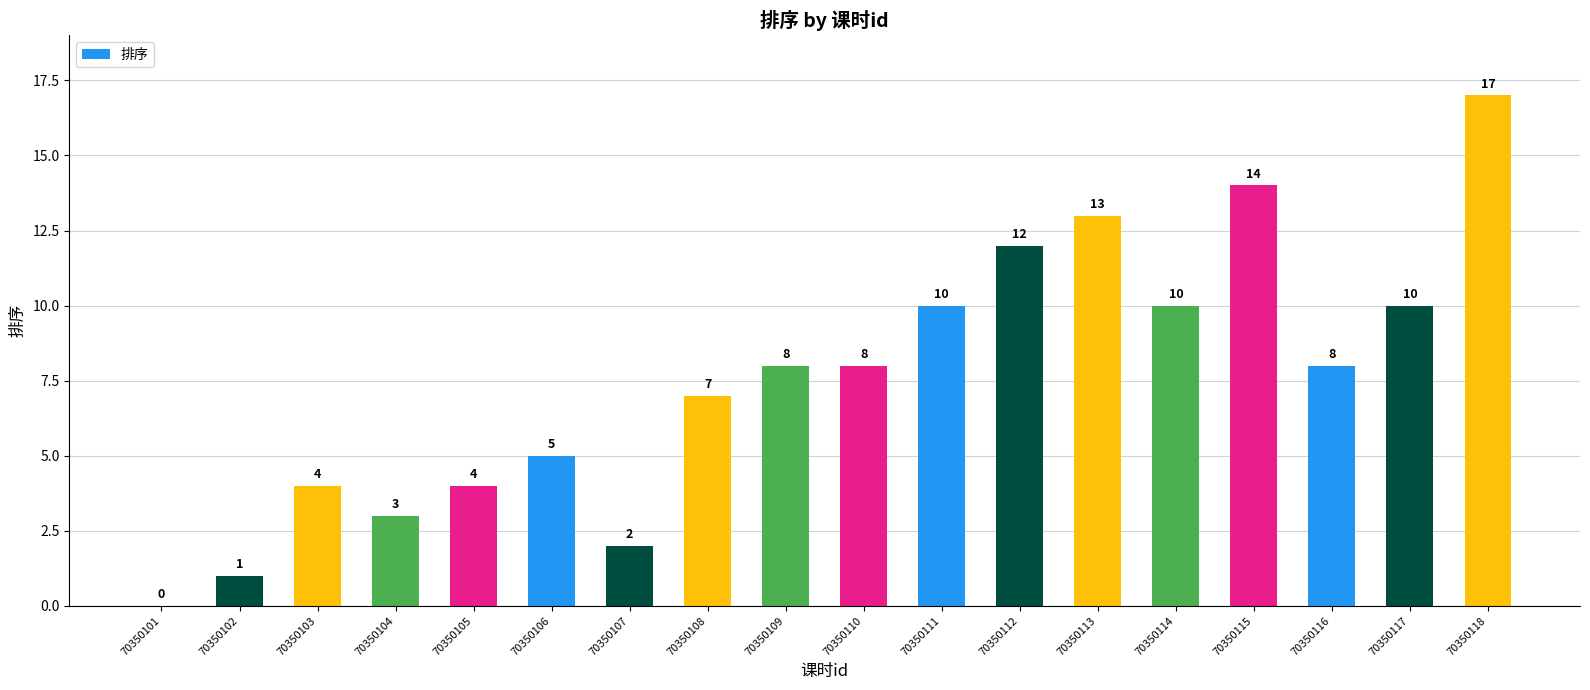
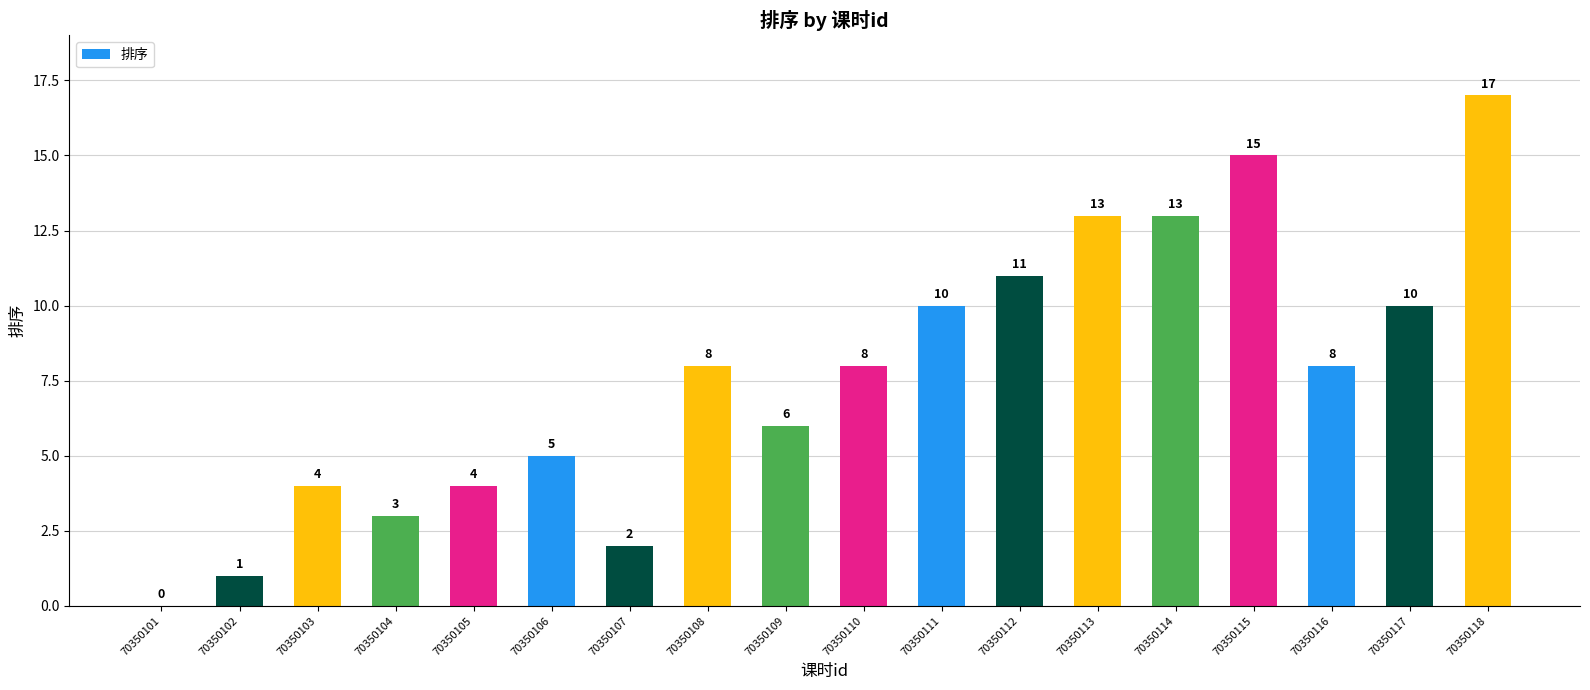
70350108: 7 -> 8
70350109: 8 -> 6
70350112: 12 -> 11
70350114: 10 -> 13
70350115: 14 -> 15
